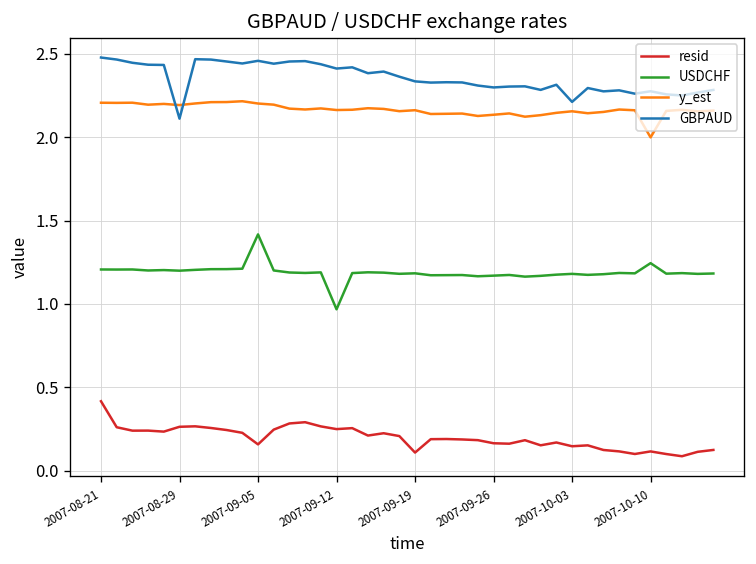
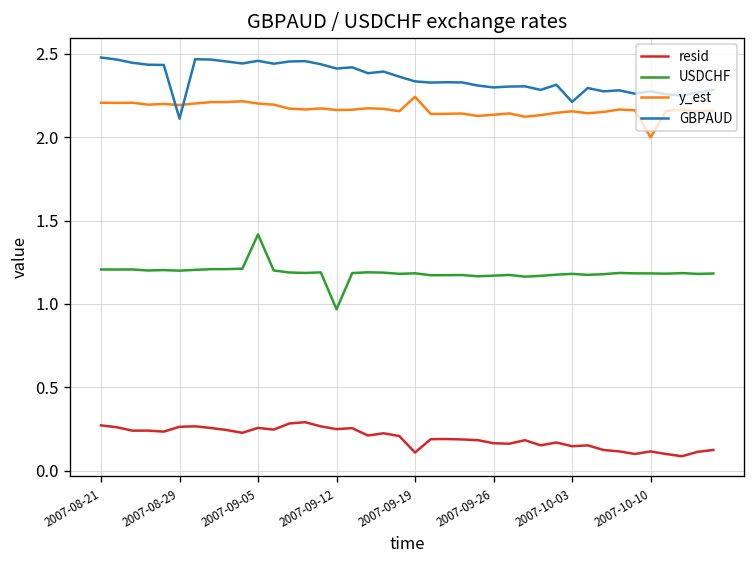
resid, 2007-08-21: 0.42 -> 0.27
resid, 2007-09-05: 0.16 -> 0.26
y_est, 2007-09-19: 2.16 -> 2.24
USDCHF, 2007-10-10: 1.24 -> 1.18
